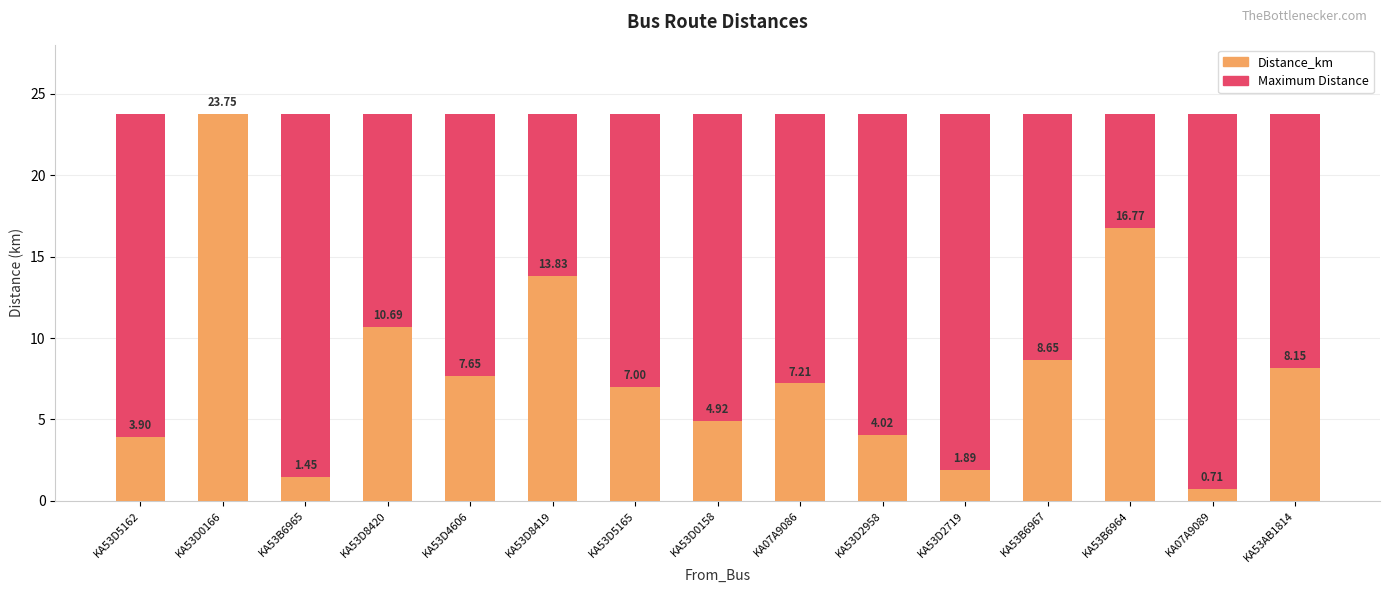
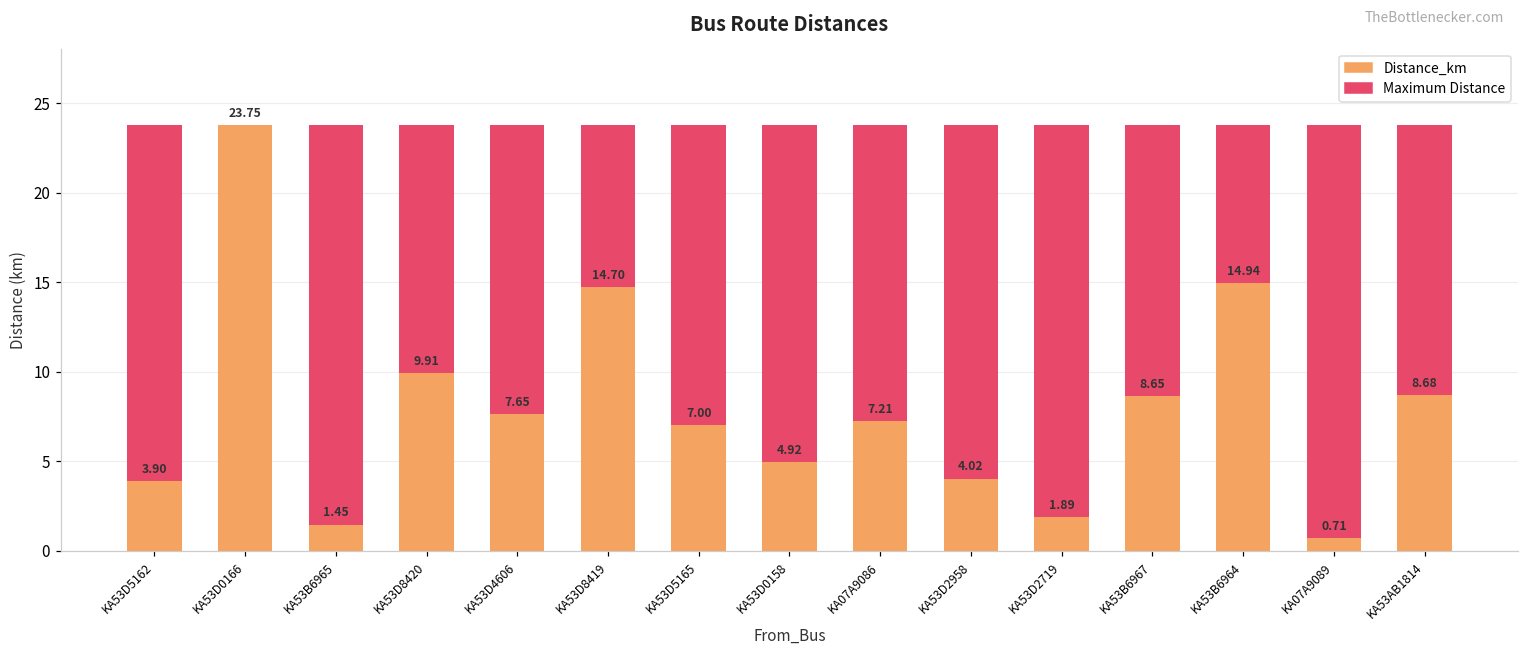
Distance_km, KA53D8420: 10.69 -> 9.91
Distance_km, KA53D8419: 13.83 -> 14.70
Distance_km, KA53B6964: 16.77 -> 14.94
Distance_km, KA53AB1814: 8.15 -> 8.68
